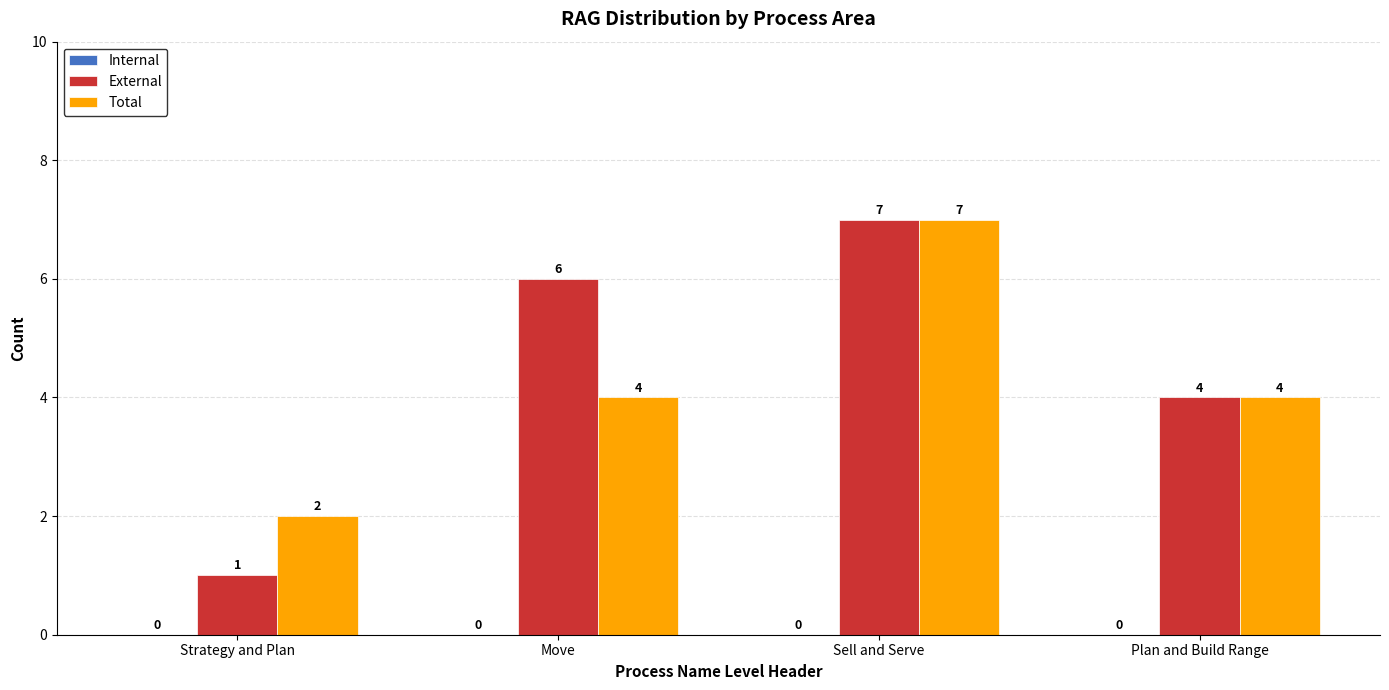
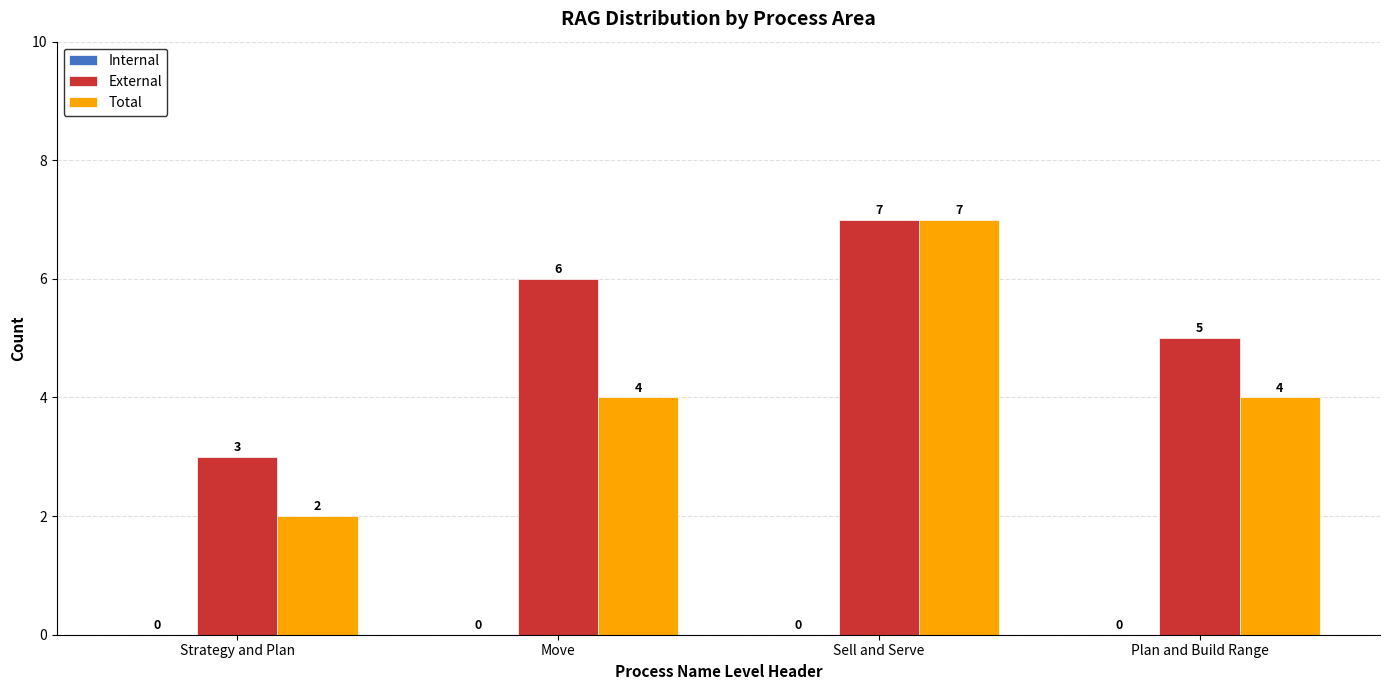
External, Strategy and Plan: 1 -> 3
External, Plan and Build Range: 4 -> 5
